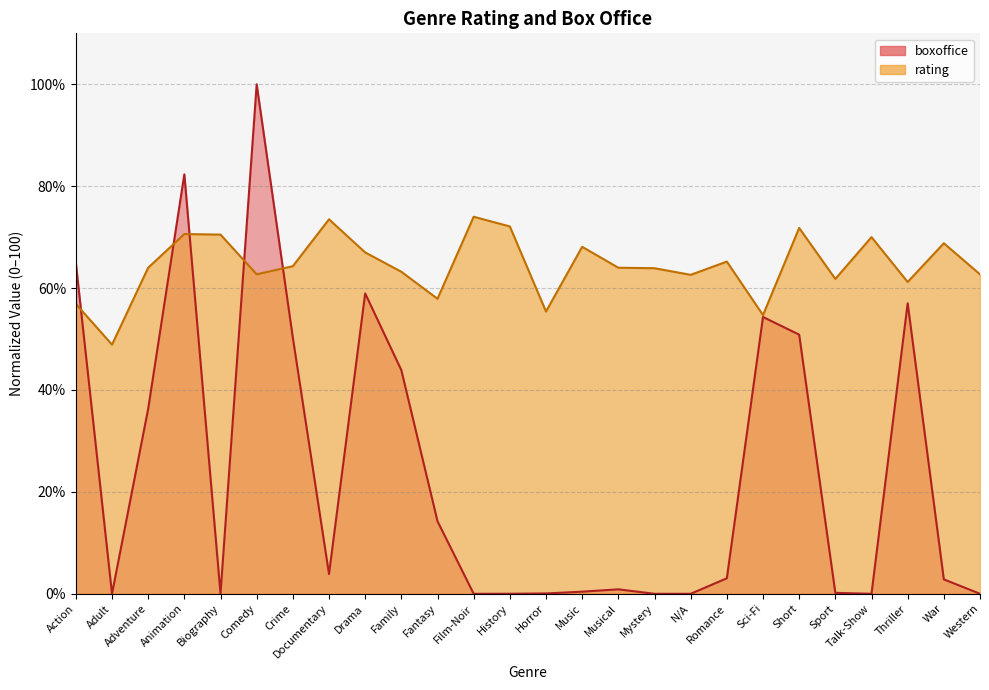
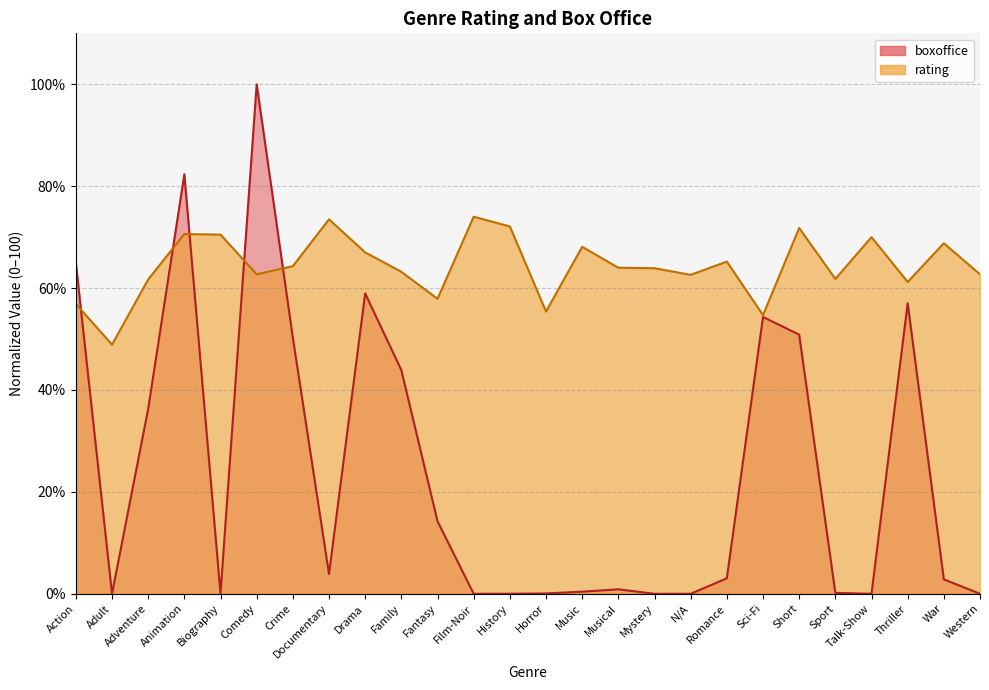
rating, Adventure: 64% -> 62%
